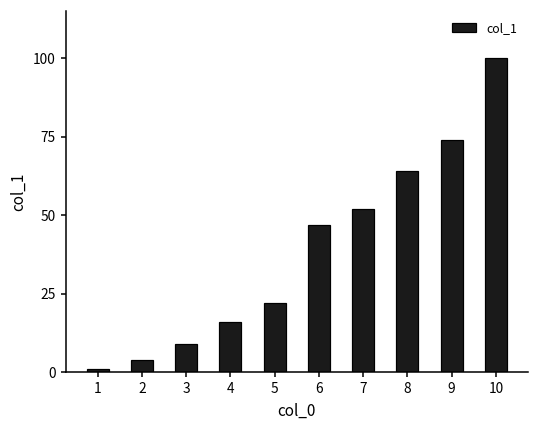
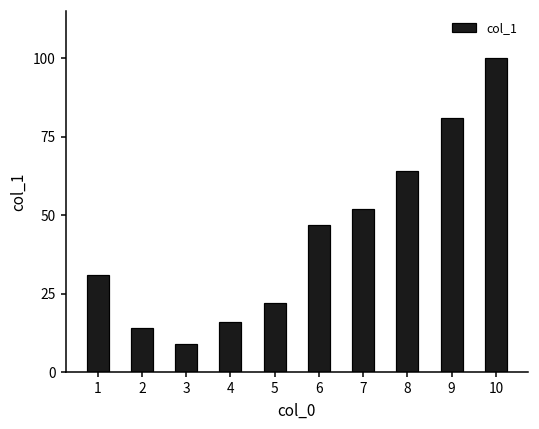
1: 1 -> 31
2: 4 -> 14
9: 74 -> 81
